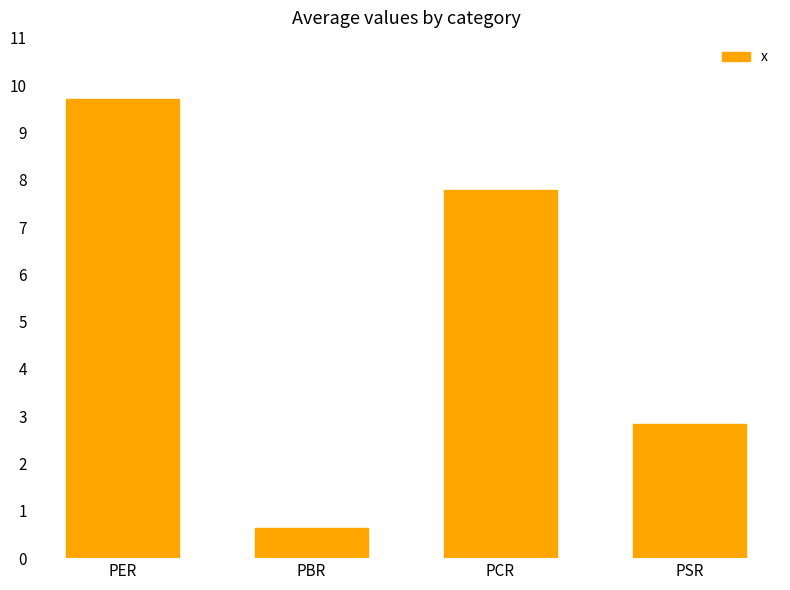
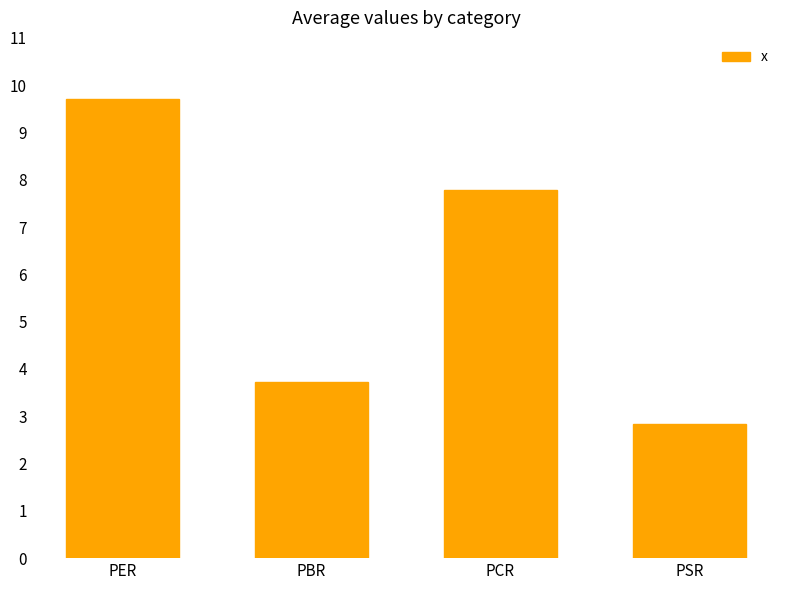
PBR: 0.6 -> 3.7
